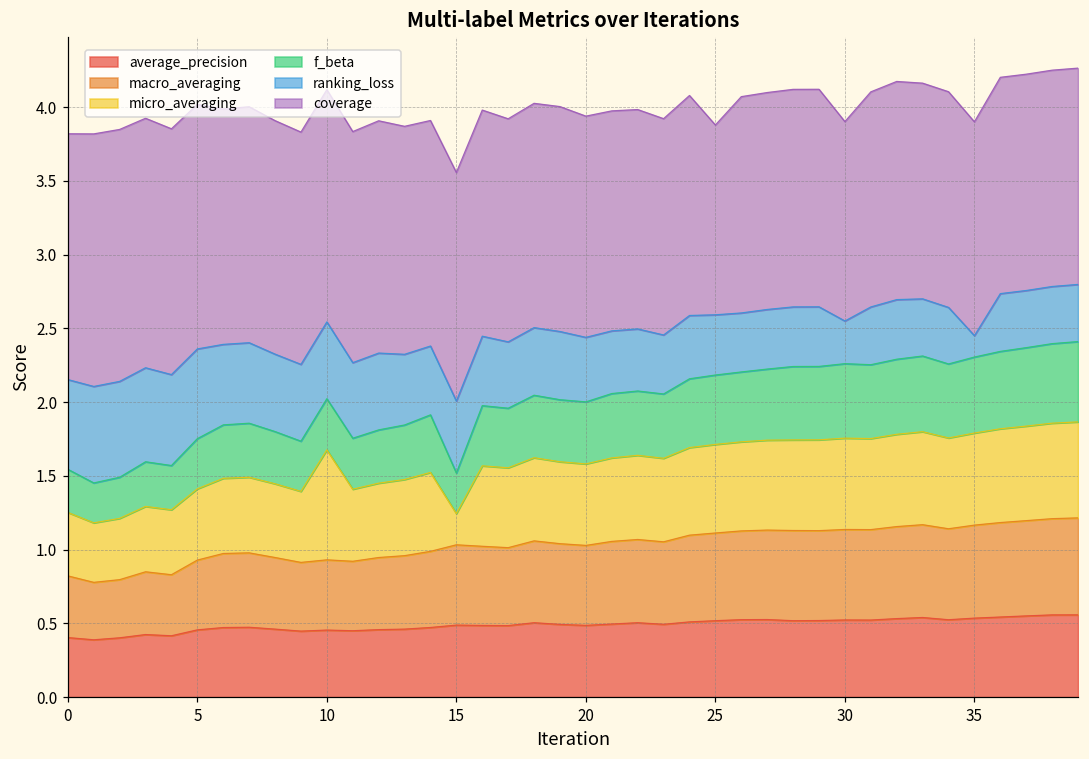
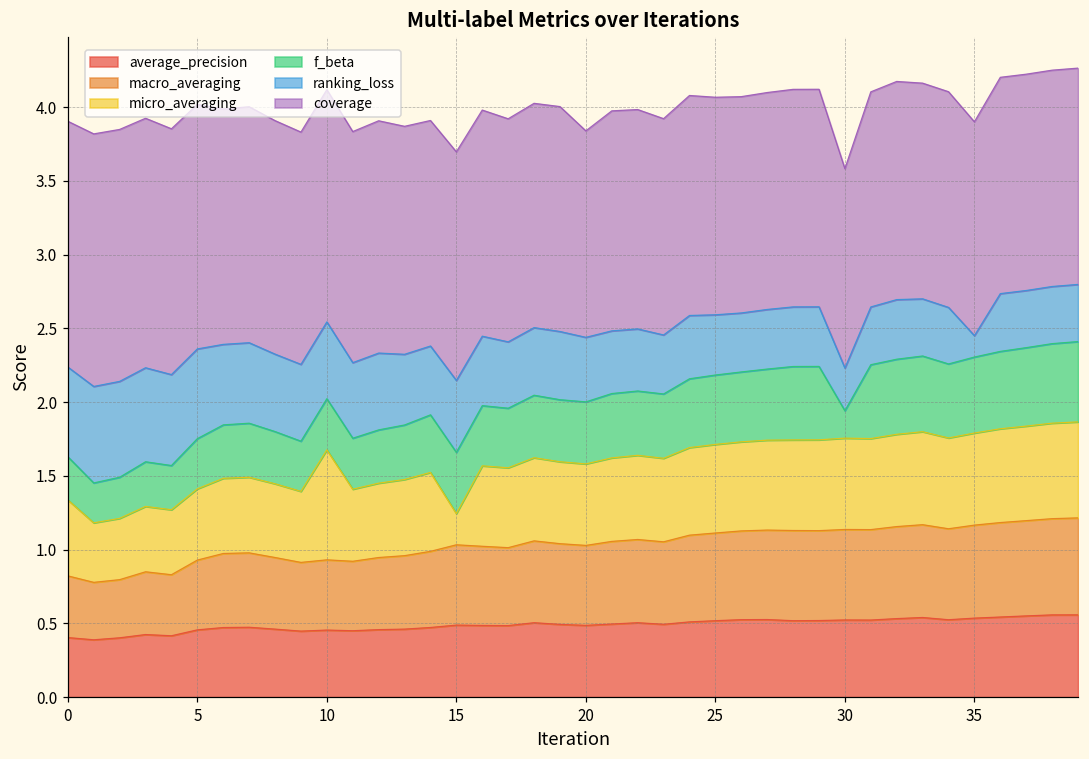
micro_averaging, 0: 0.43 -> 0.52
f_beta, 15: 0.28 -> 0.42
coverage, 20: 1.5 -> 1.4
coverage, 25: 1.29 -> 1.48
f_beta, 30: 0.51 -> 0.19
